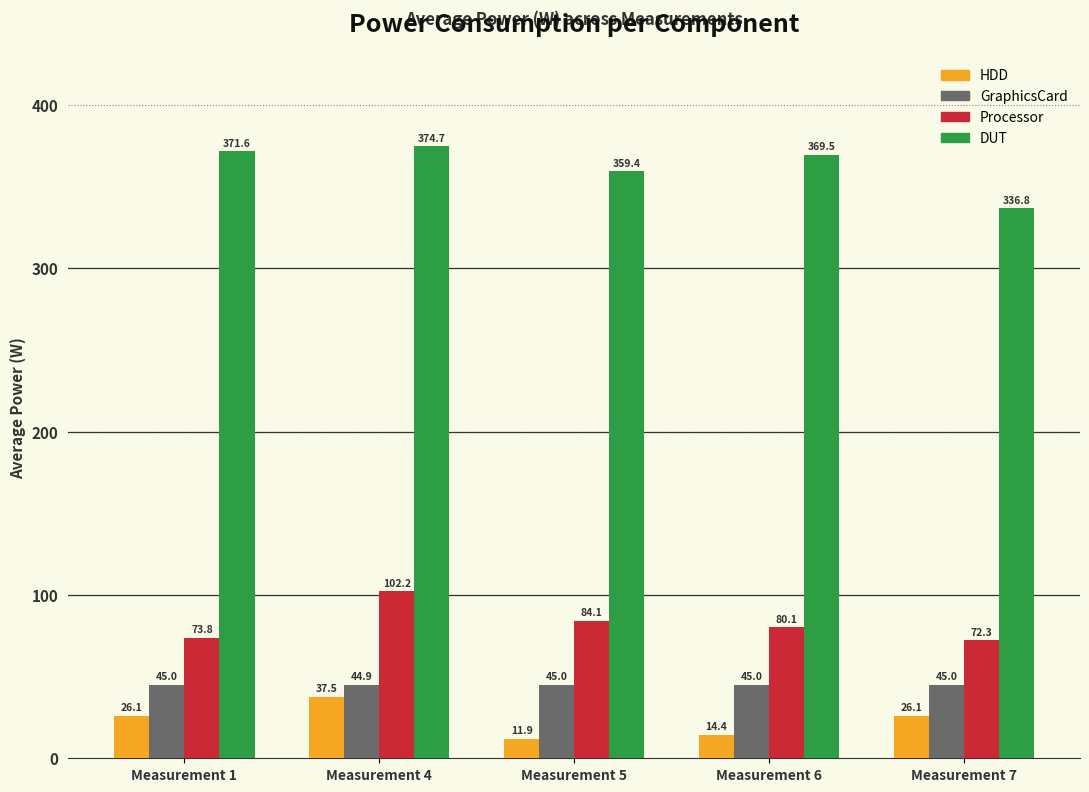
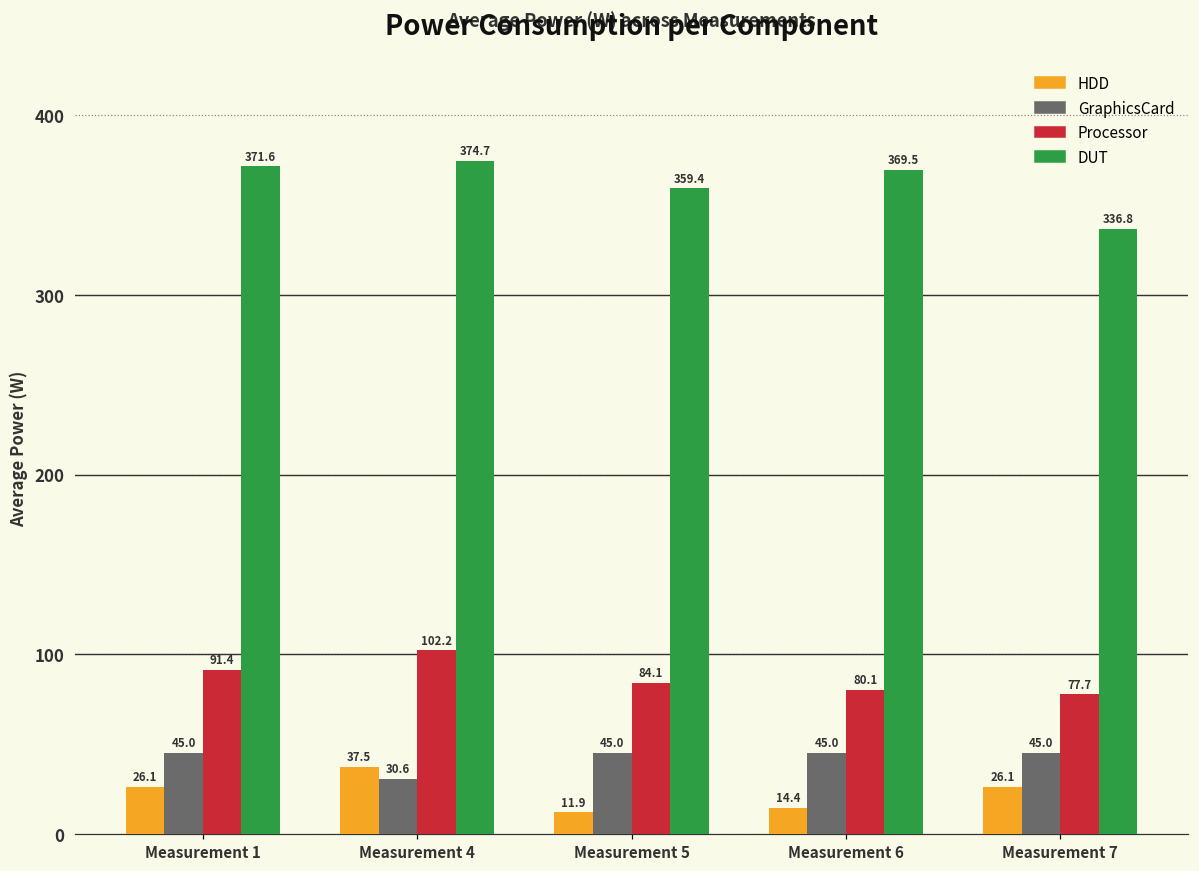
Processor, Measurement 1: 73.8 -> 91.4
GraphicsCard, Measurement 4: 44.9 -> 30.6
Processor, Measurement 7: 72.3 -> 77.7
